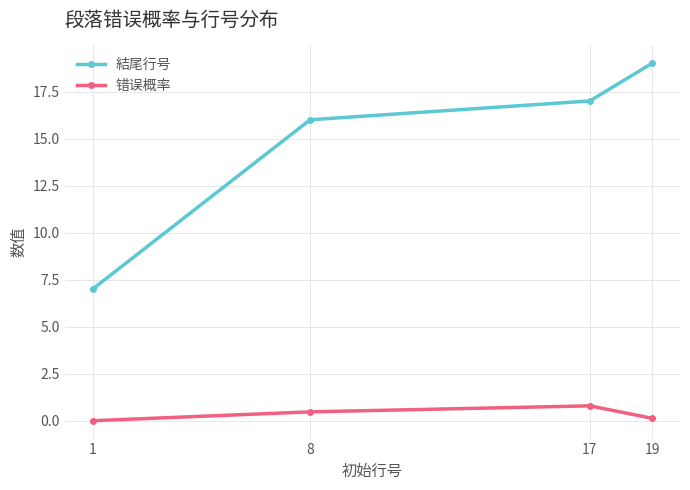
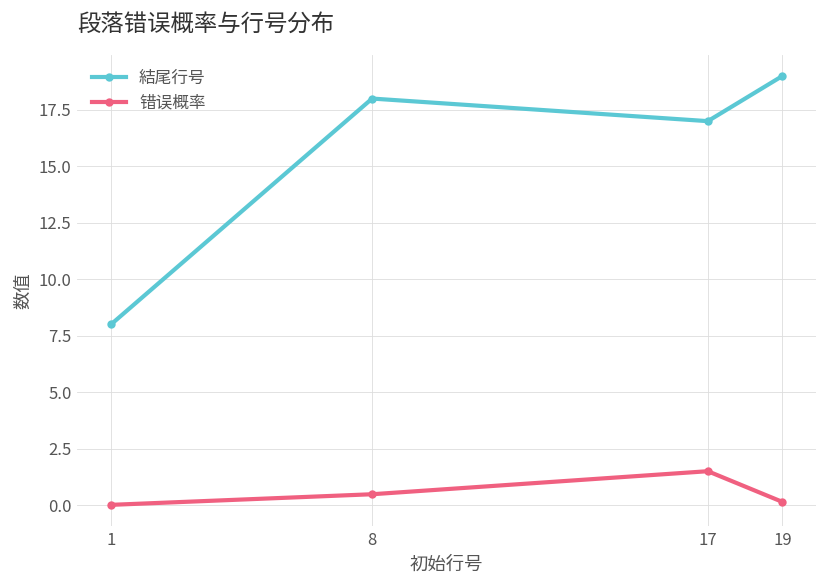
結尾行号, 1: 7 -> 8
結尾行号, 8: 16 -> 18
错误概率, 17: 0.8 -> 1.5
